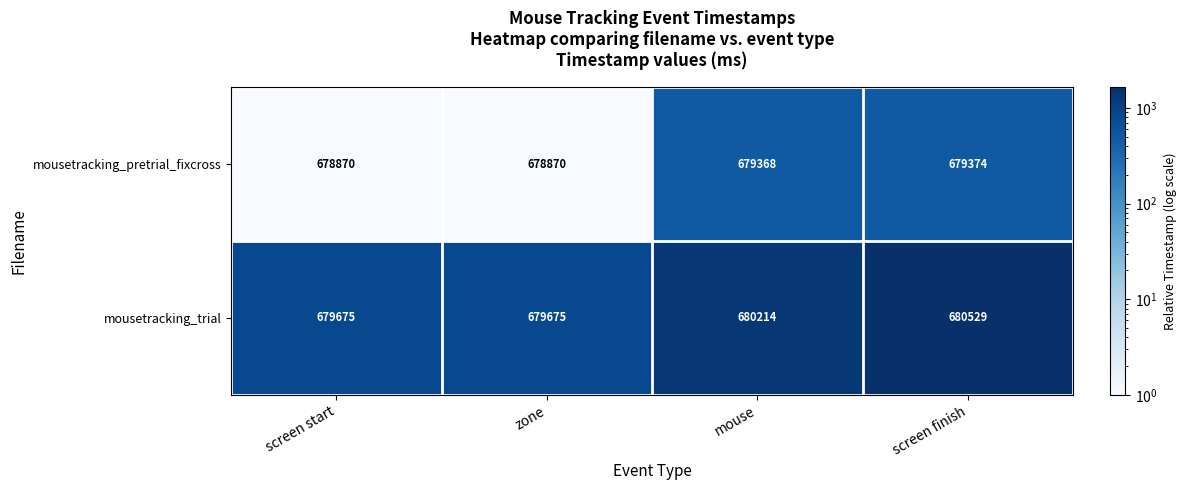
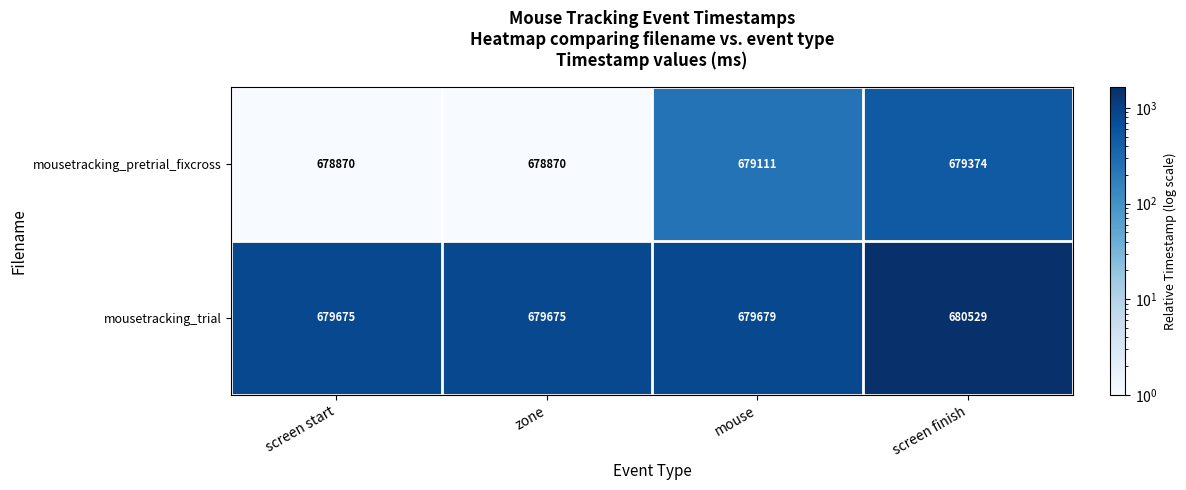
mousetracking_pretrial_fixcross, mouse: 679368 -> 679111
mousetracking_trial, mouse: 680214 -> 679679
